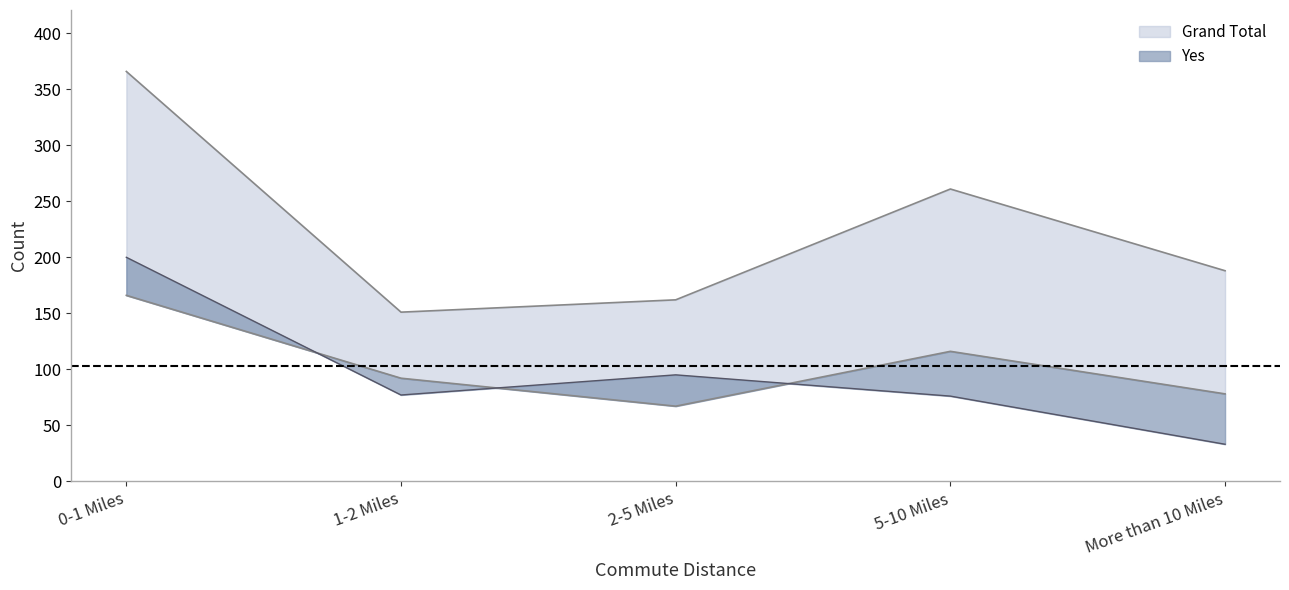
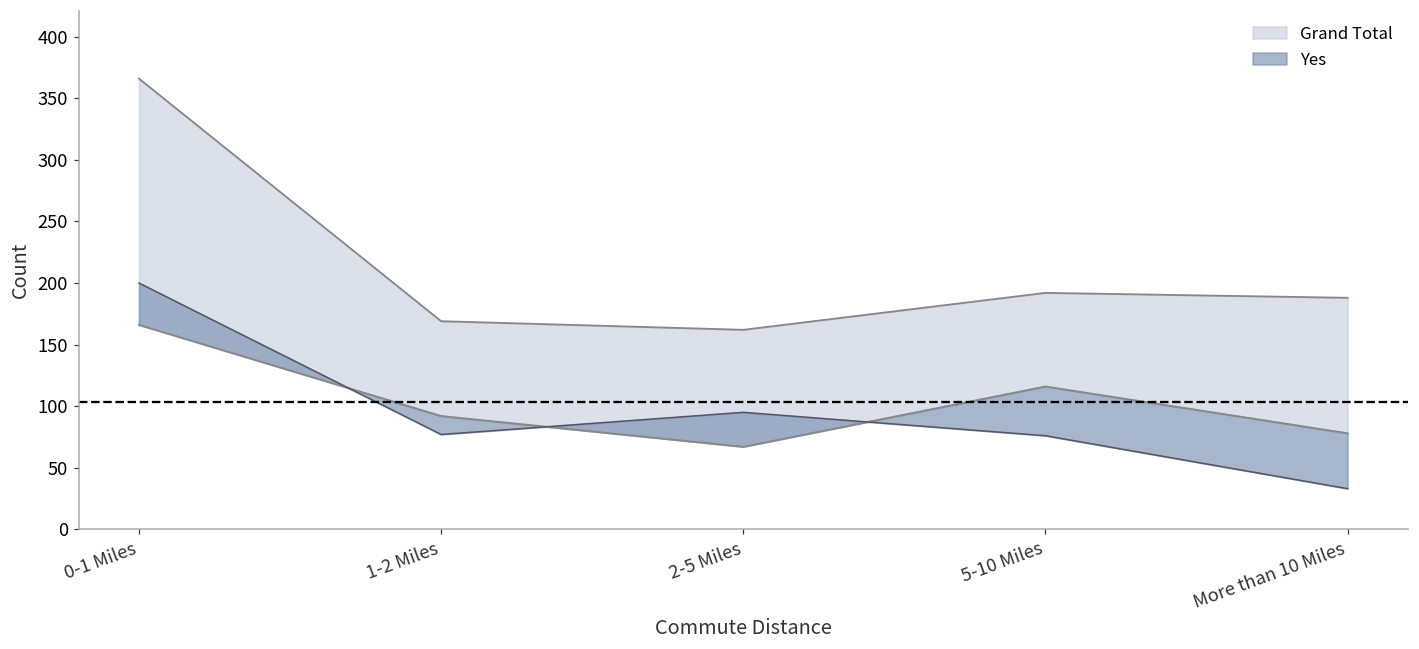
Grand Total, 1-2 Miles: 151 -> 169
Grand Total, 5-10 Miles: 261 -> 192
